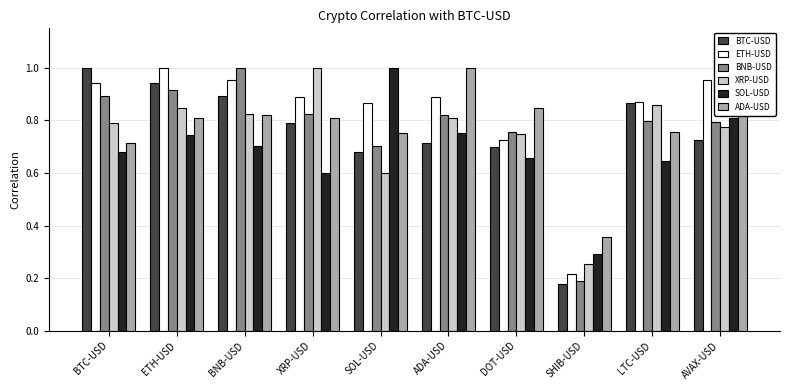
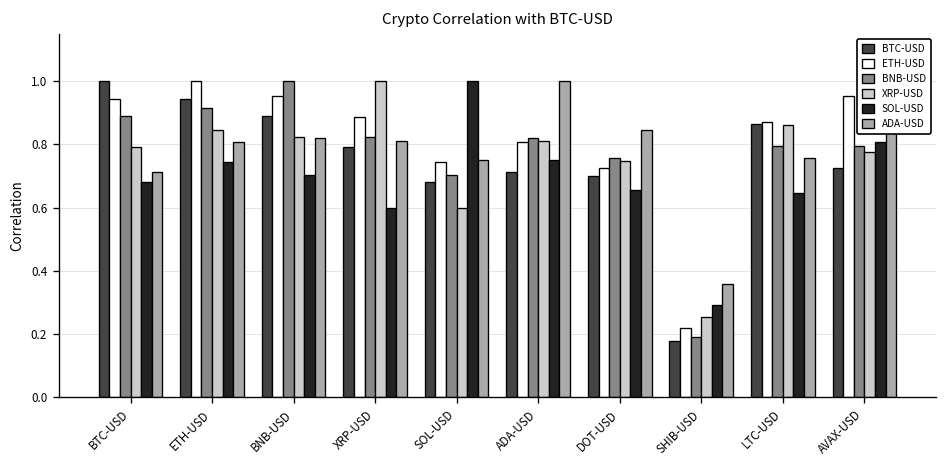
ETH-USD, SOL-USD: 0.87 -> 0.74
ETH-USD, ADA-USD: 0.89 -> 0.81
